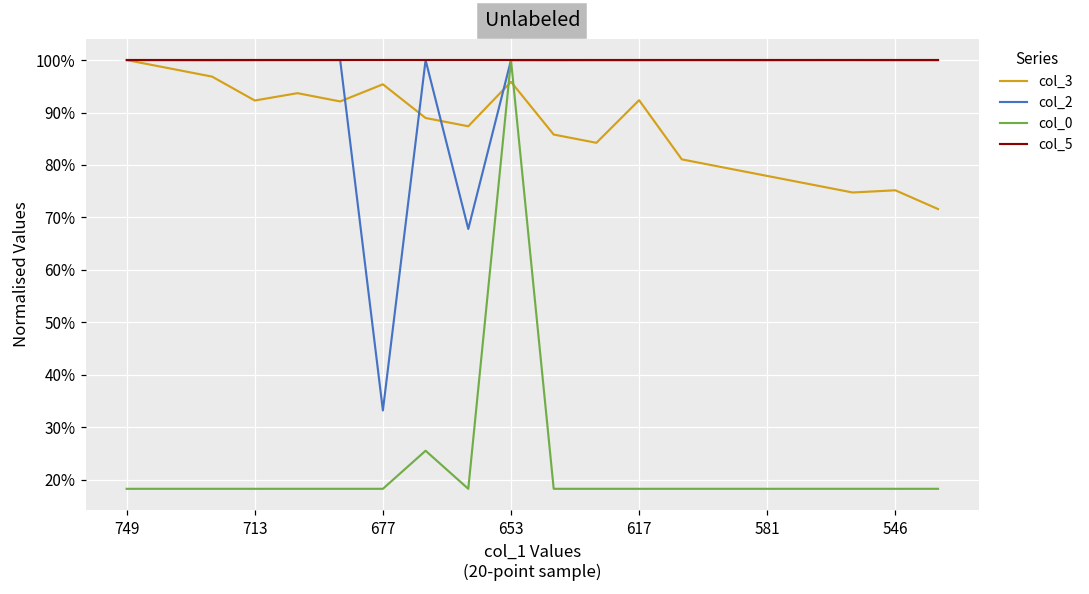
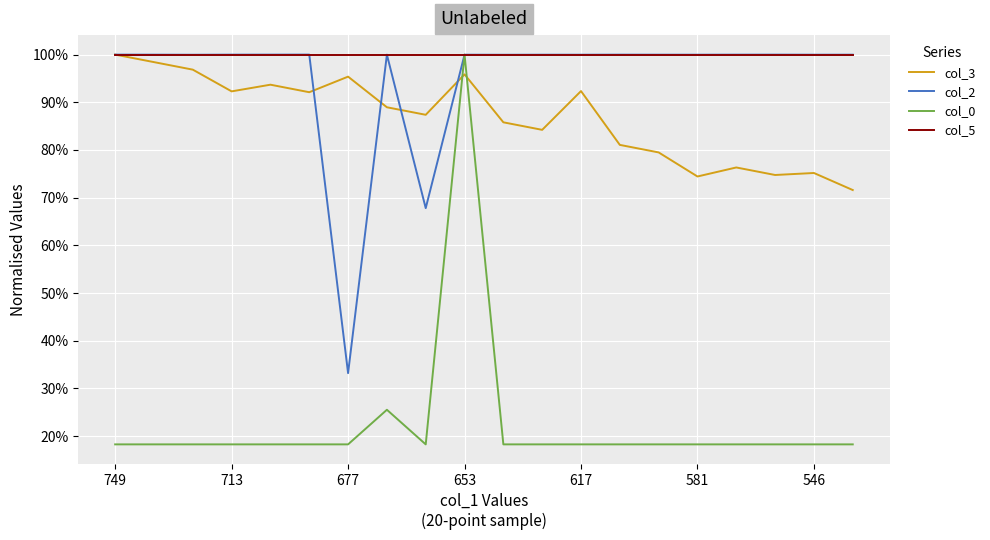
col_3, 581: 78% -> 74%
